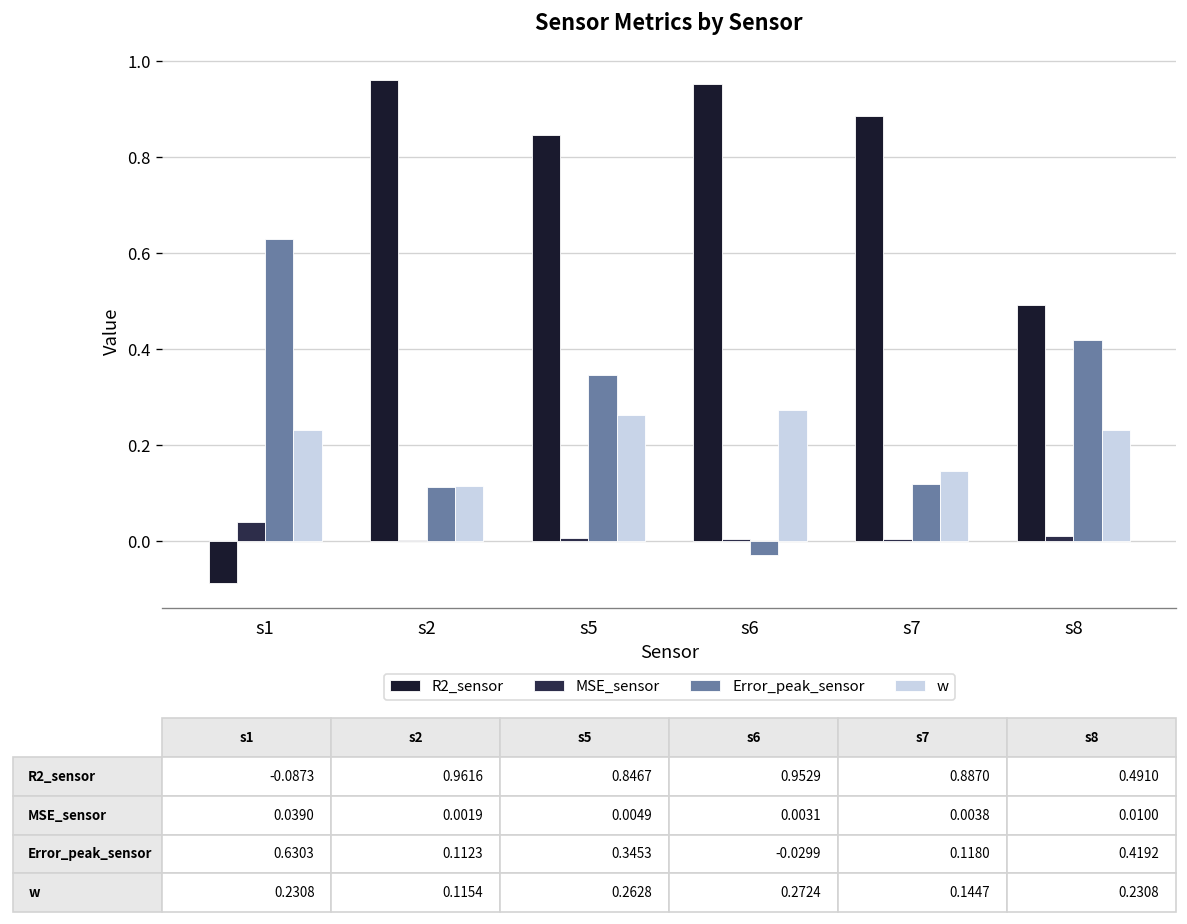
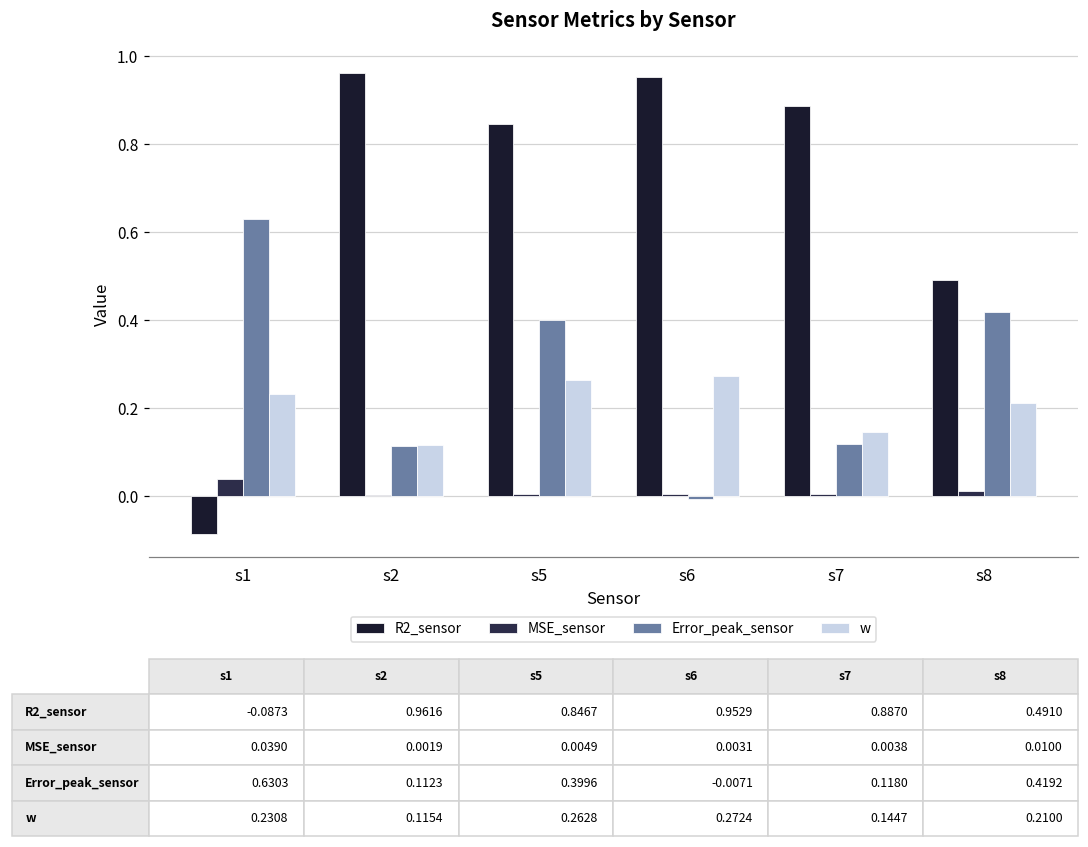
Error_peak_sensor, s5: 0.3453 -> 0.3996
Error_peak_sensor, s6: -0.0299 -> -0.0071
w, s8: 0.2308 -> 0.2100
